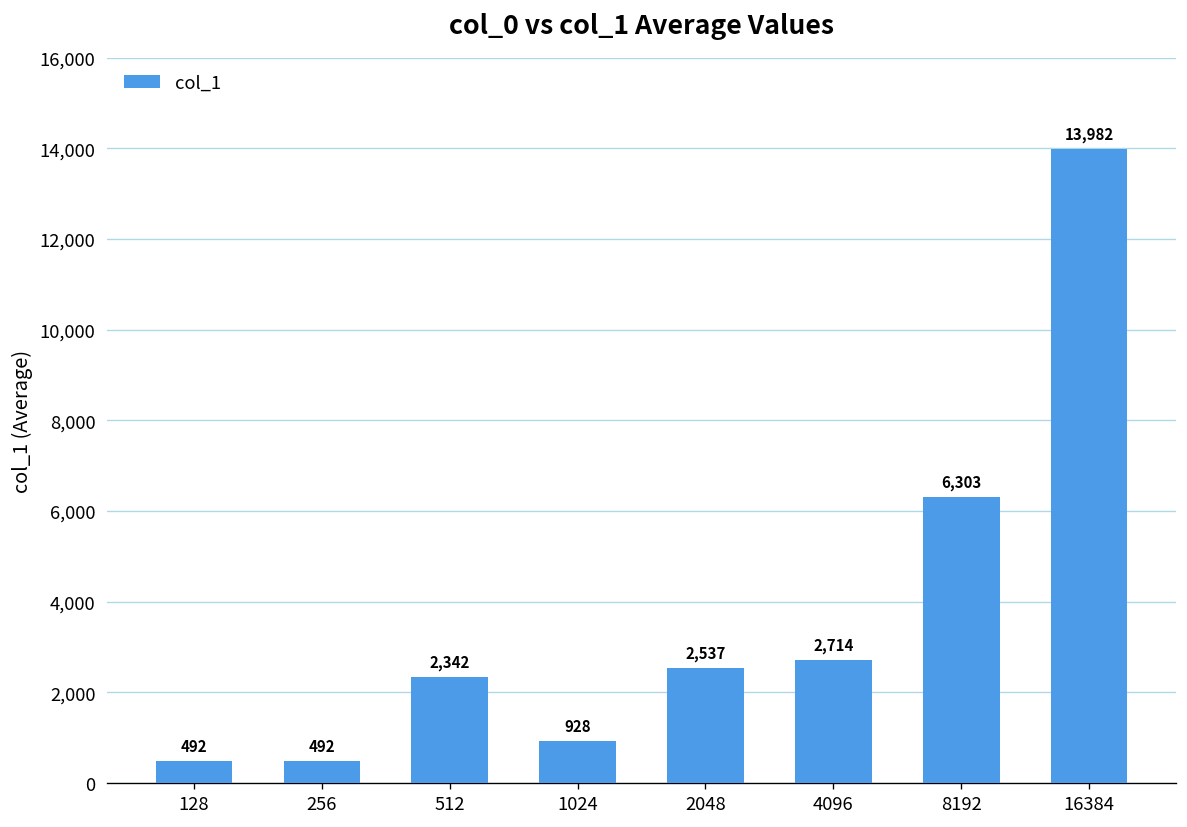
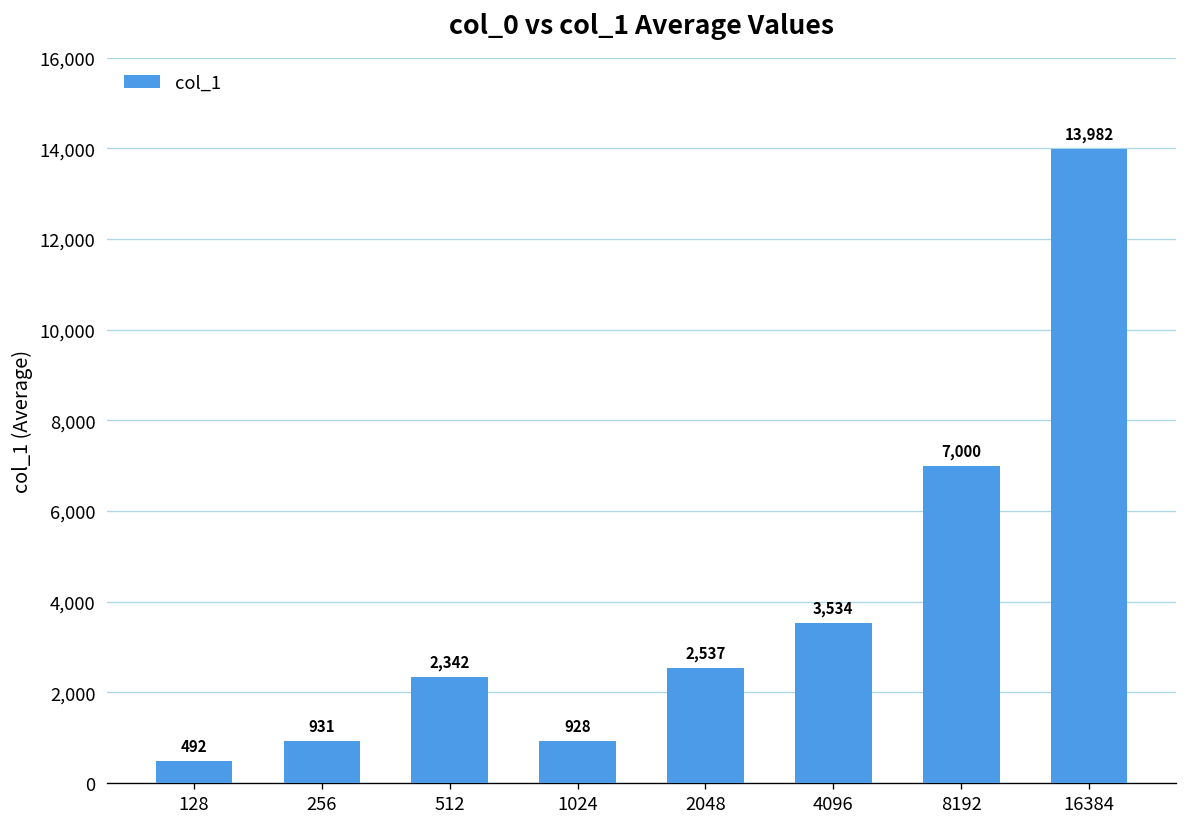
256: 492 -> 931
4096: 2,714 -> 3,534
8192: 6,303 -> 7,000
